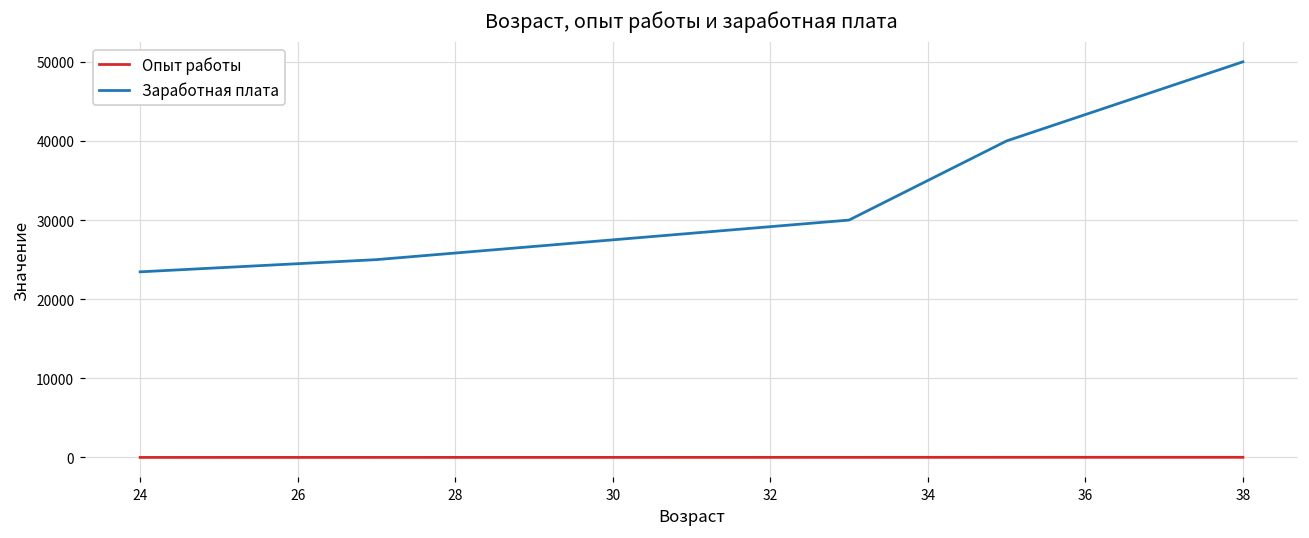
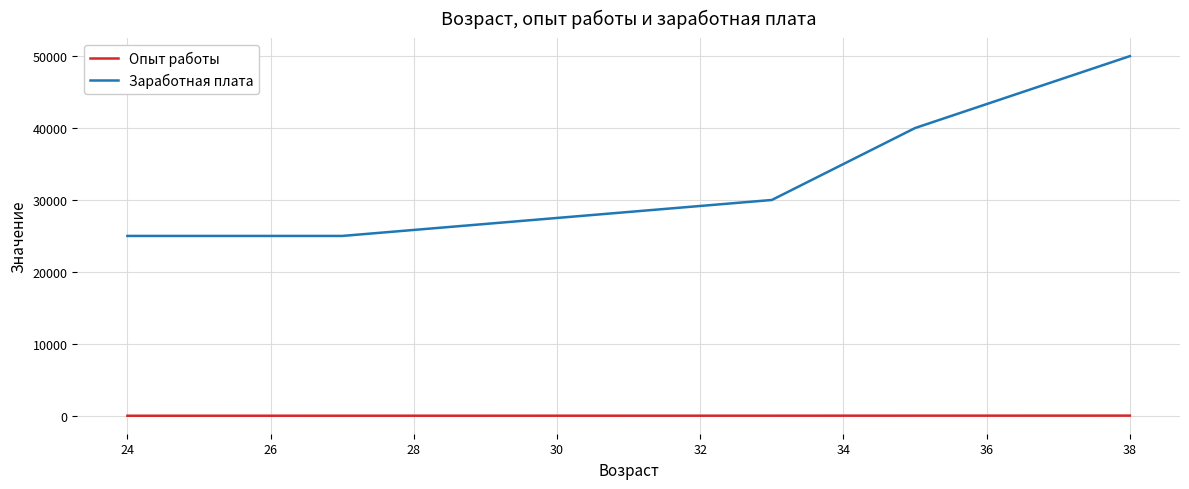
Заработная плата, 24: 23000 -> 25000
